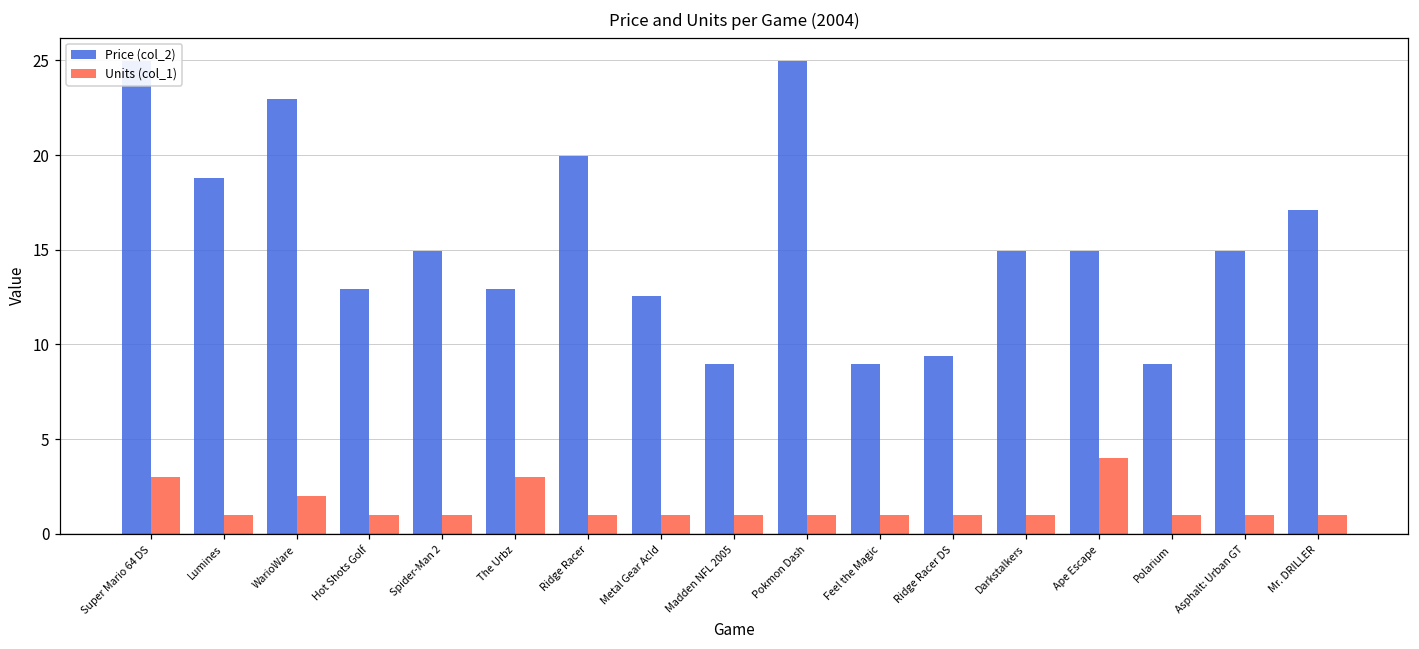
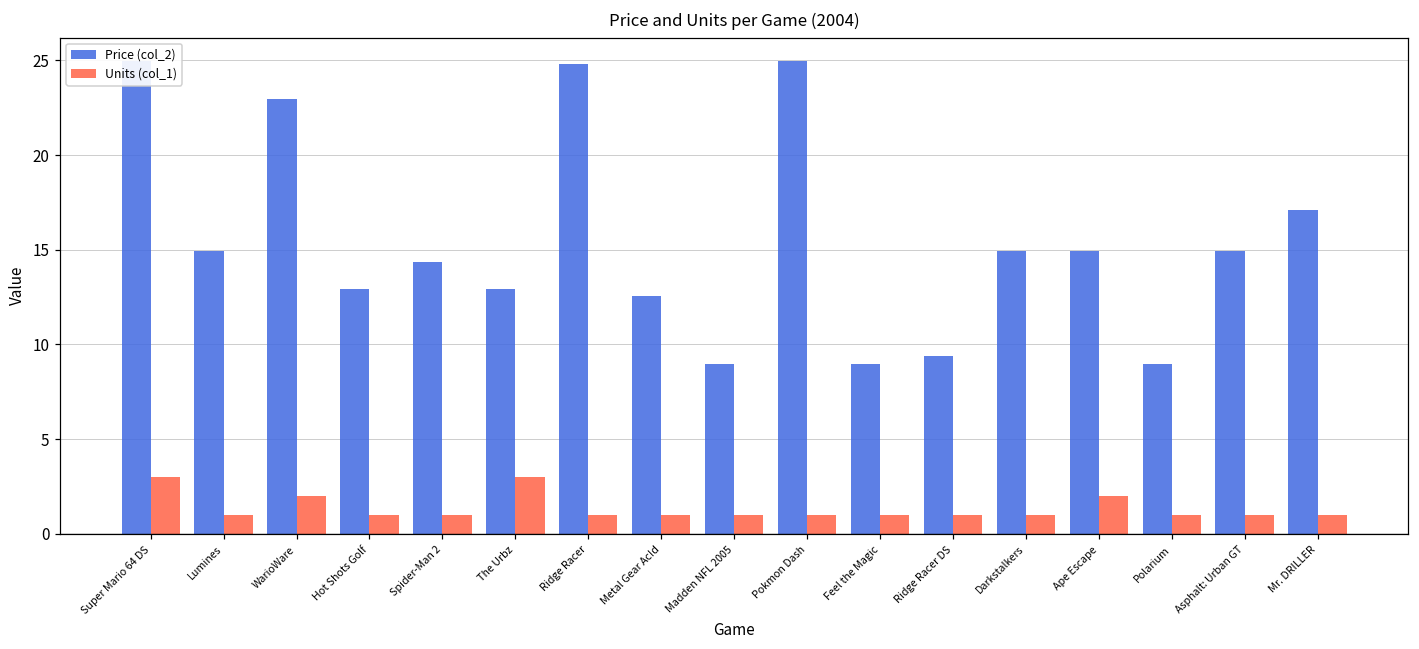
Price (col_2), Lumines: 18.8 -> 15.0
Price (col_2), Spider-Man 2: 15.0 -> 14.3
Price (col_2), Ridge Racer: 20.0 -> 24.8
Units (col_1), Ape Escape: 4 -> 2
